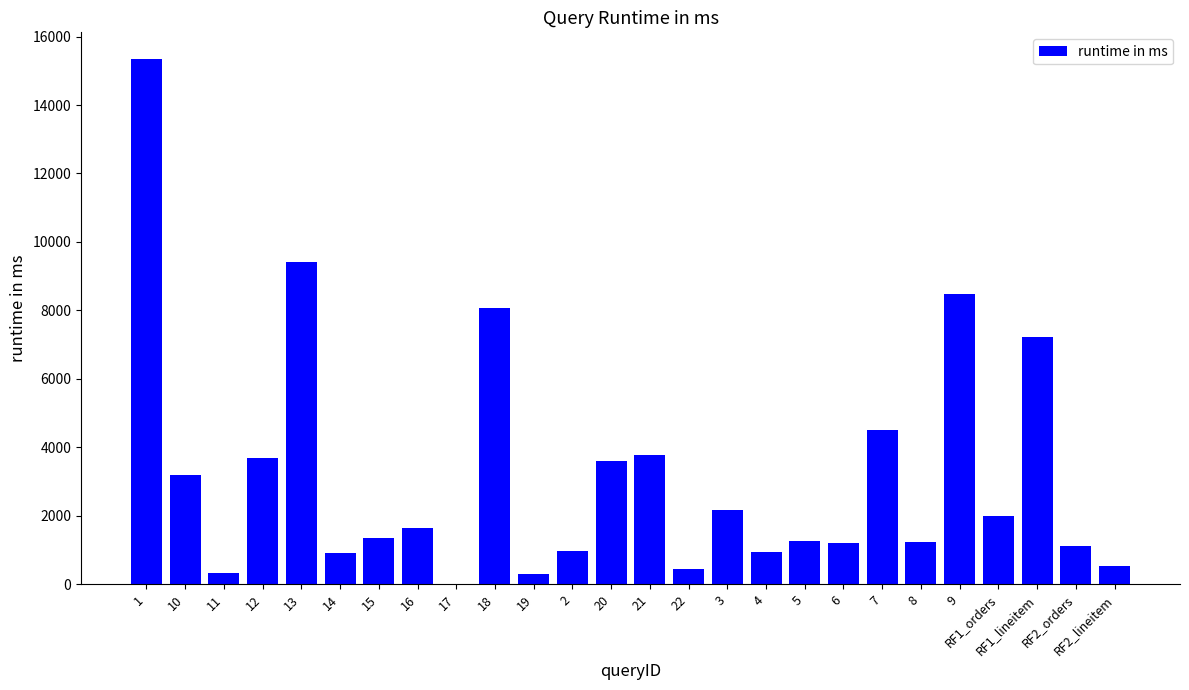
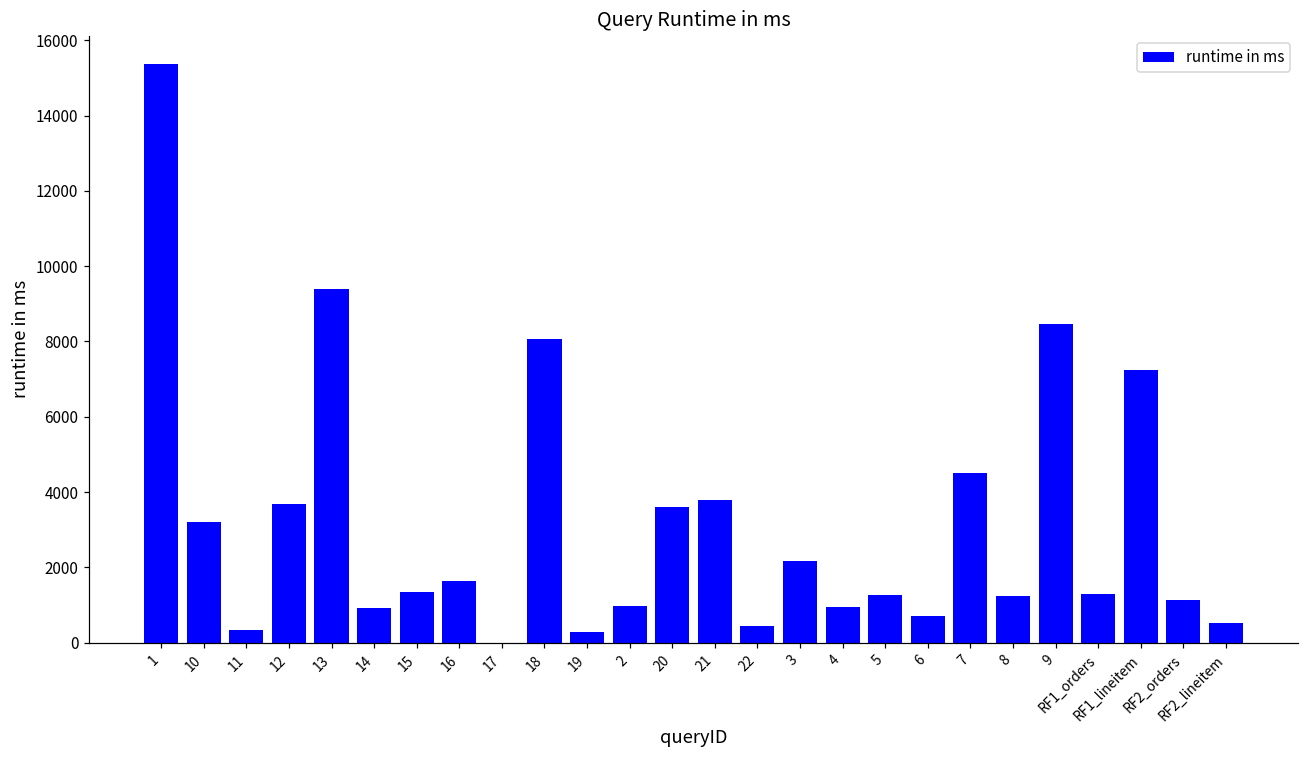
6: 1200 -> 700
RF1_orders: 2000 -> 1300
